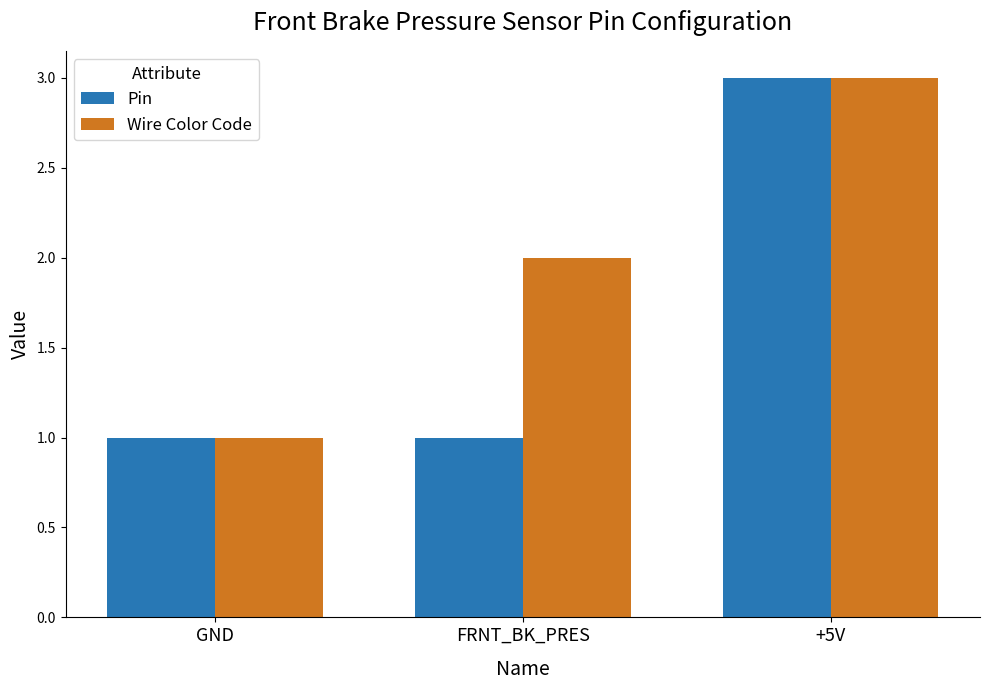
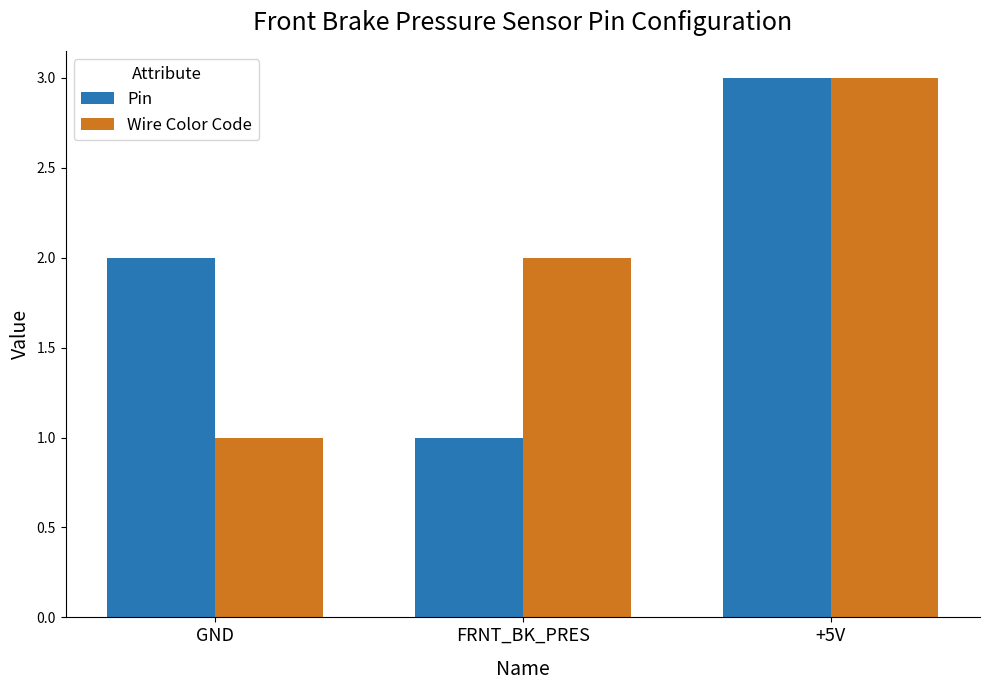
Pin, GND: 1 -> 2
